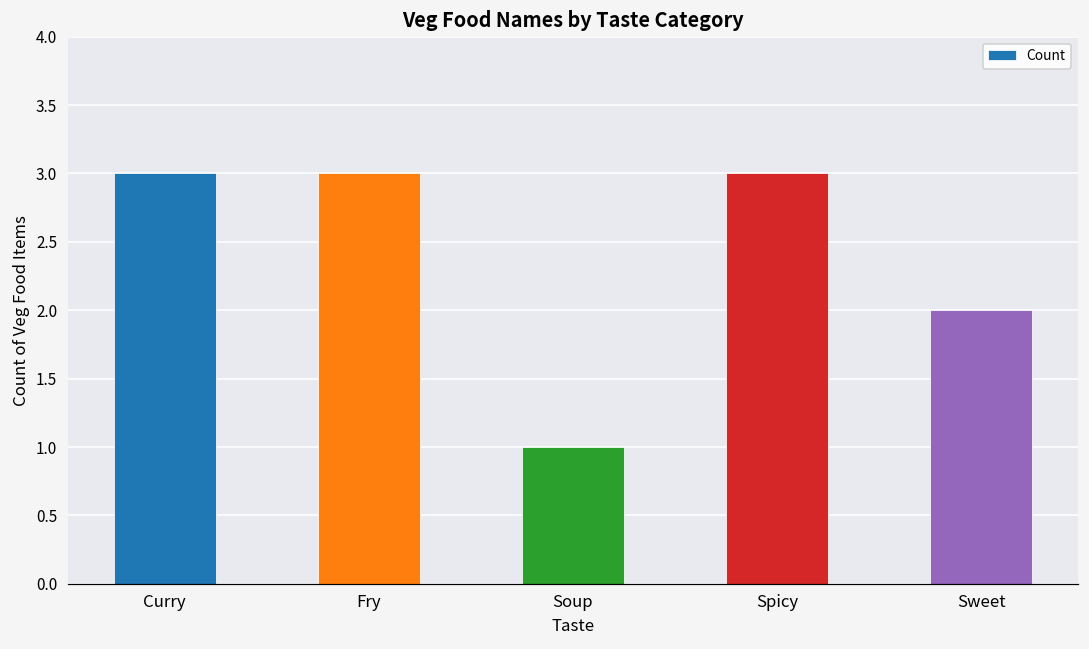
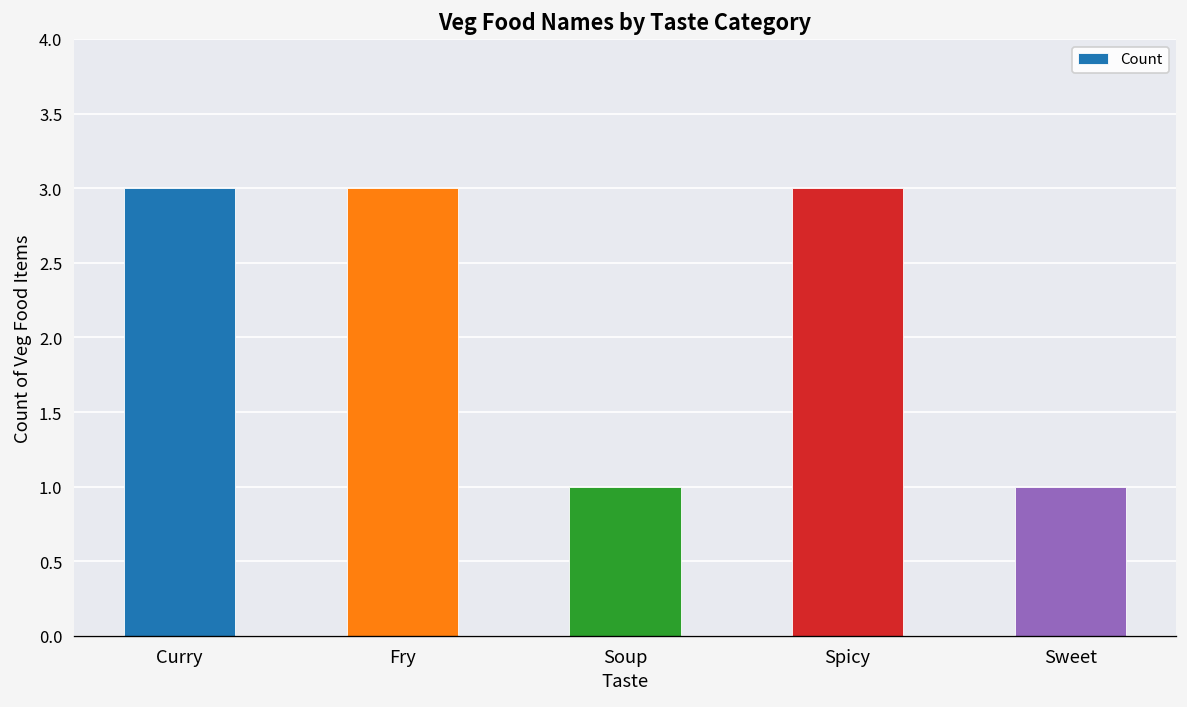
Sweet: 2 -> 1
